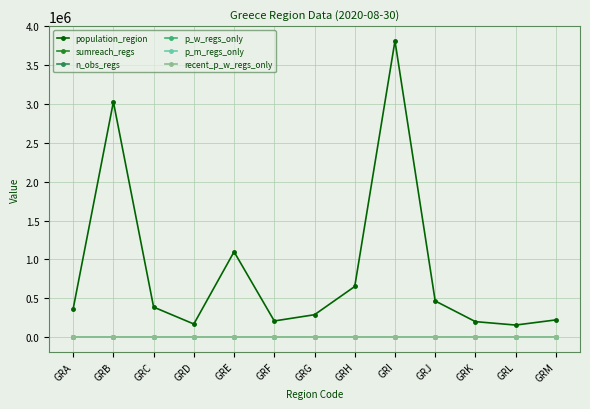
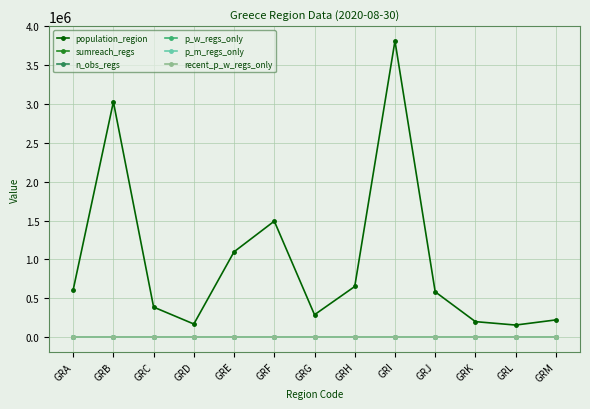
population_region, GRA: 400000 -> 600000
population_region, GRF: 200000 -> 1500000
population_region, GRJ: 500000 -> 600000
